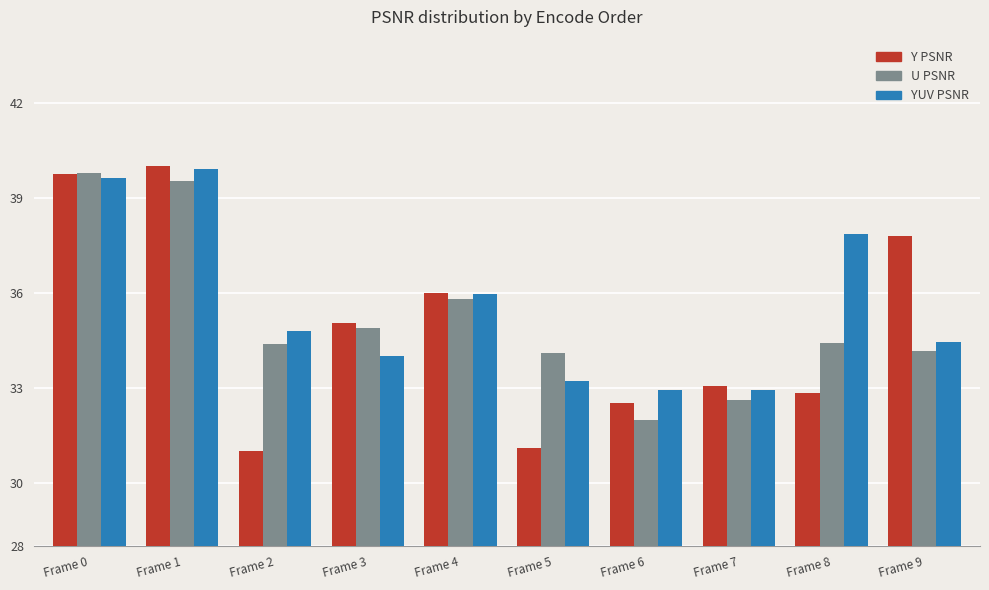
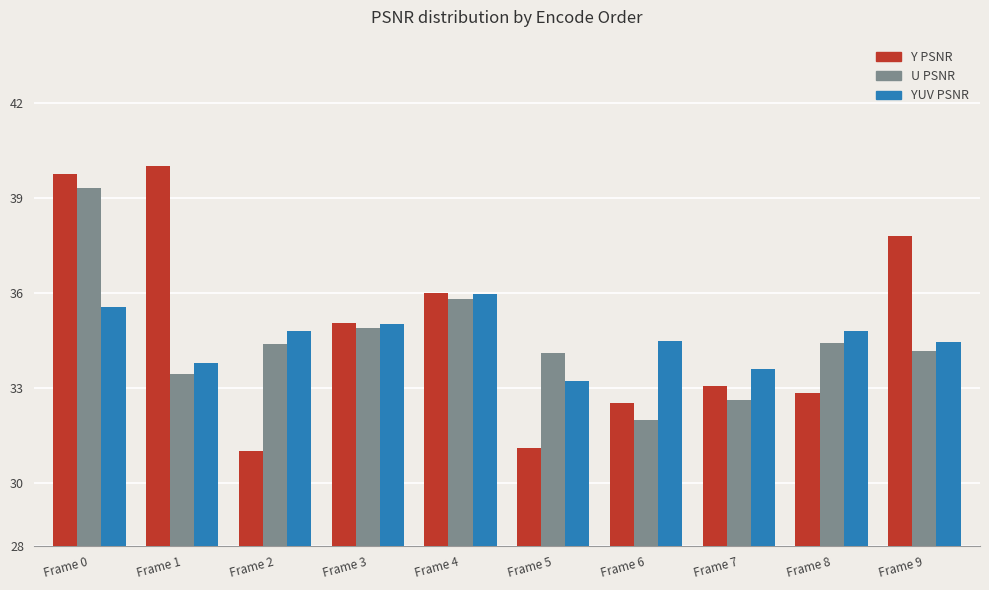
U PSNR, Frame 0: 39.8 -> 39.3
YUV PSNR, Frame 0: 39.6 -> 35.5
U PSNR, Frame 1: 39.5 -> 33.4
YUV PSNR, Frame 1: 39.9 -> 33.8
YUV PSNR, Frame 3: 34.0 -> 35.0
YUV PSNR, Frame 6: 32.9 -> 34.5
YUV PSNR, Frame 7: 32.9 -> 33.6
YUV PSNR, Frame 8: 37.9 -> 34.8
